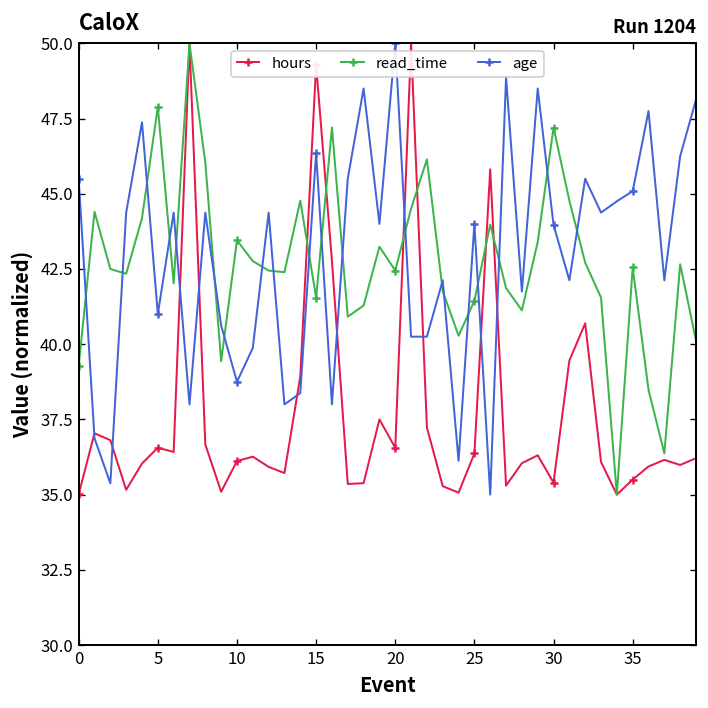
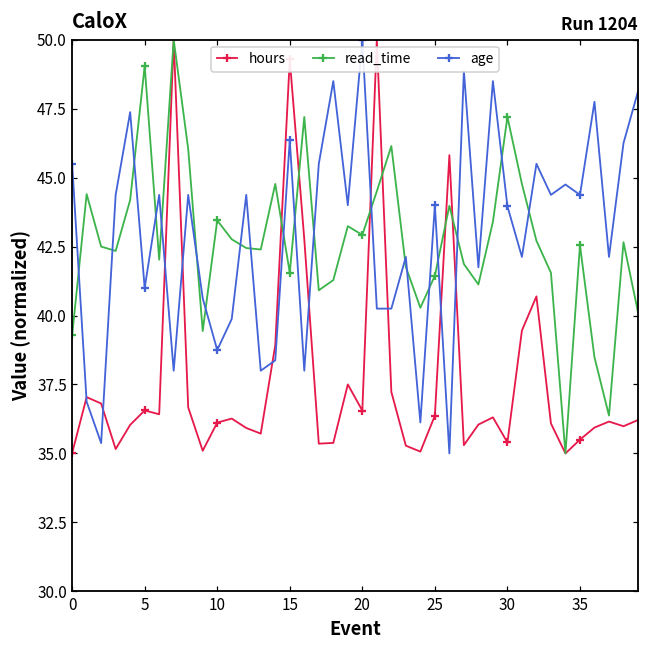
read_time, 5: 47.9 -> 49.0
read_time, 20: 42.4 -> 42.9
age, 35: 45.1 -> 44.4
